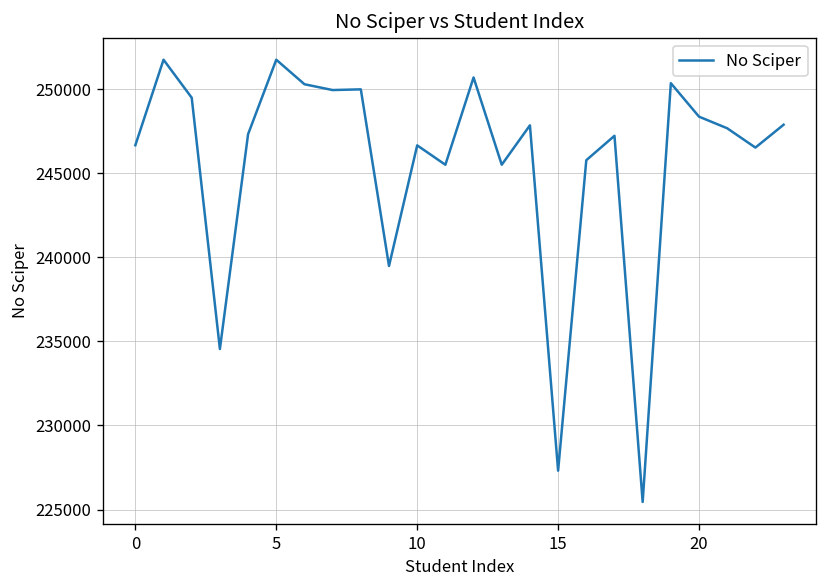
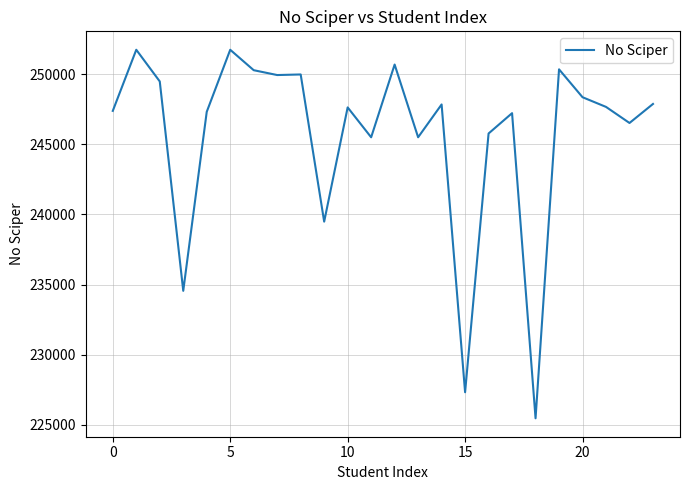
0: 246700 -> 247400
10: 246700 -> 247600
